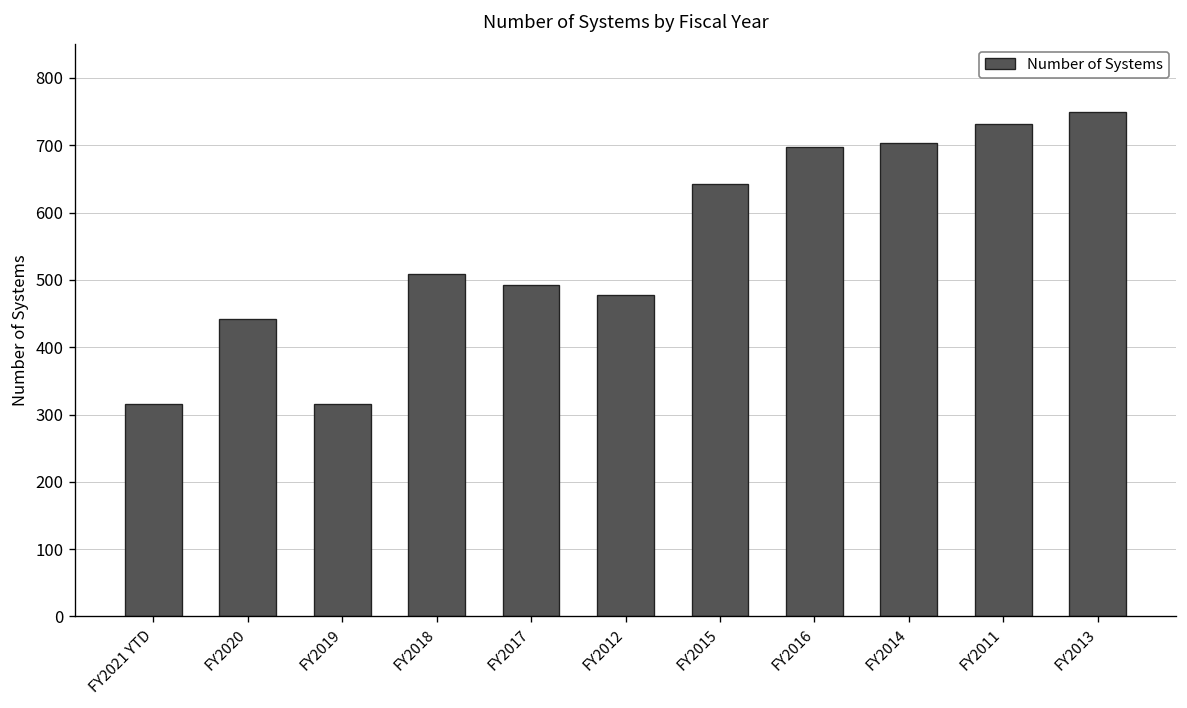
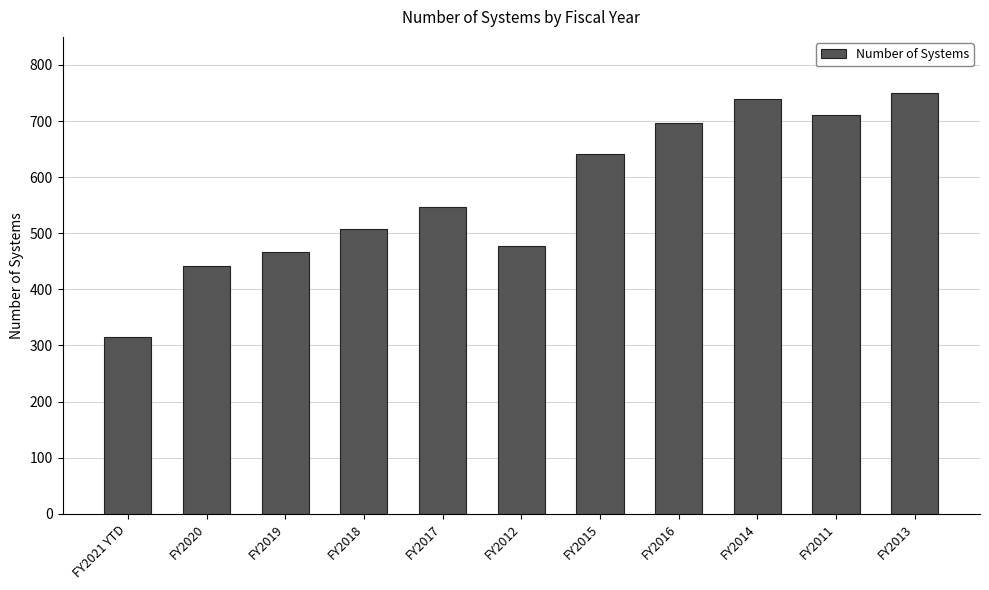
FY2019: 320 -> 470
FY2017: 490 -> 550
FY2014: 700 -> 740
FY2011: 730 -> 710
